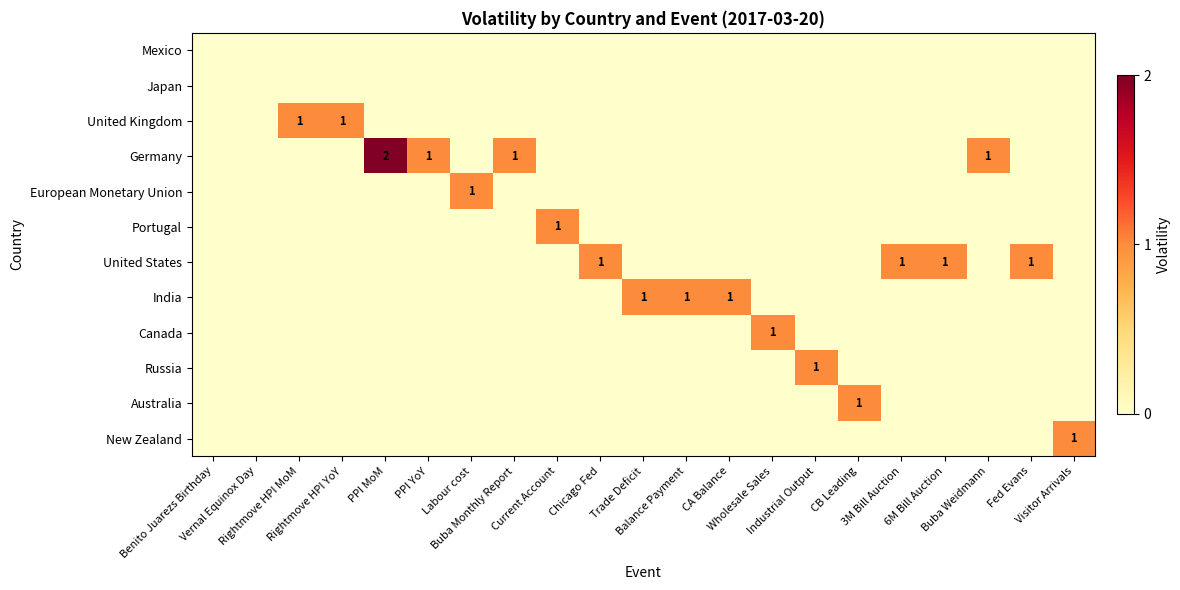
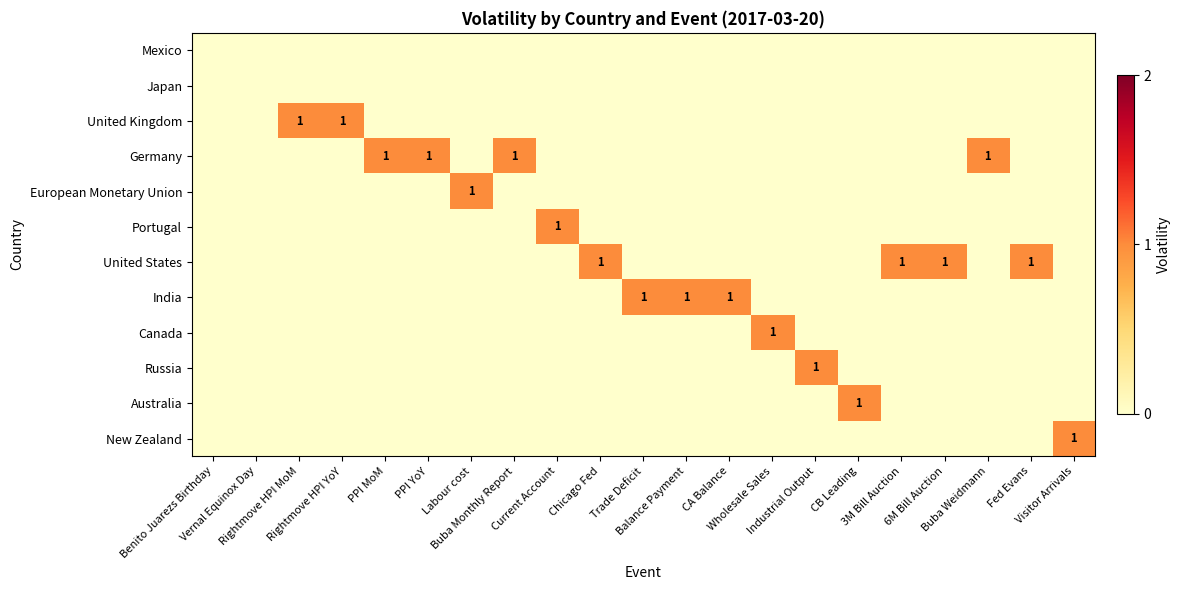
Germany, PPI MoM: 2 -> 1
